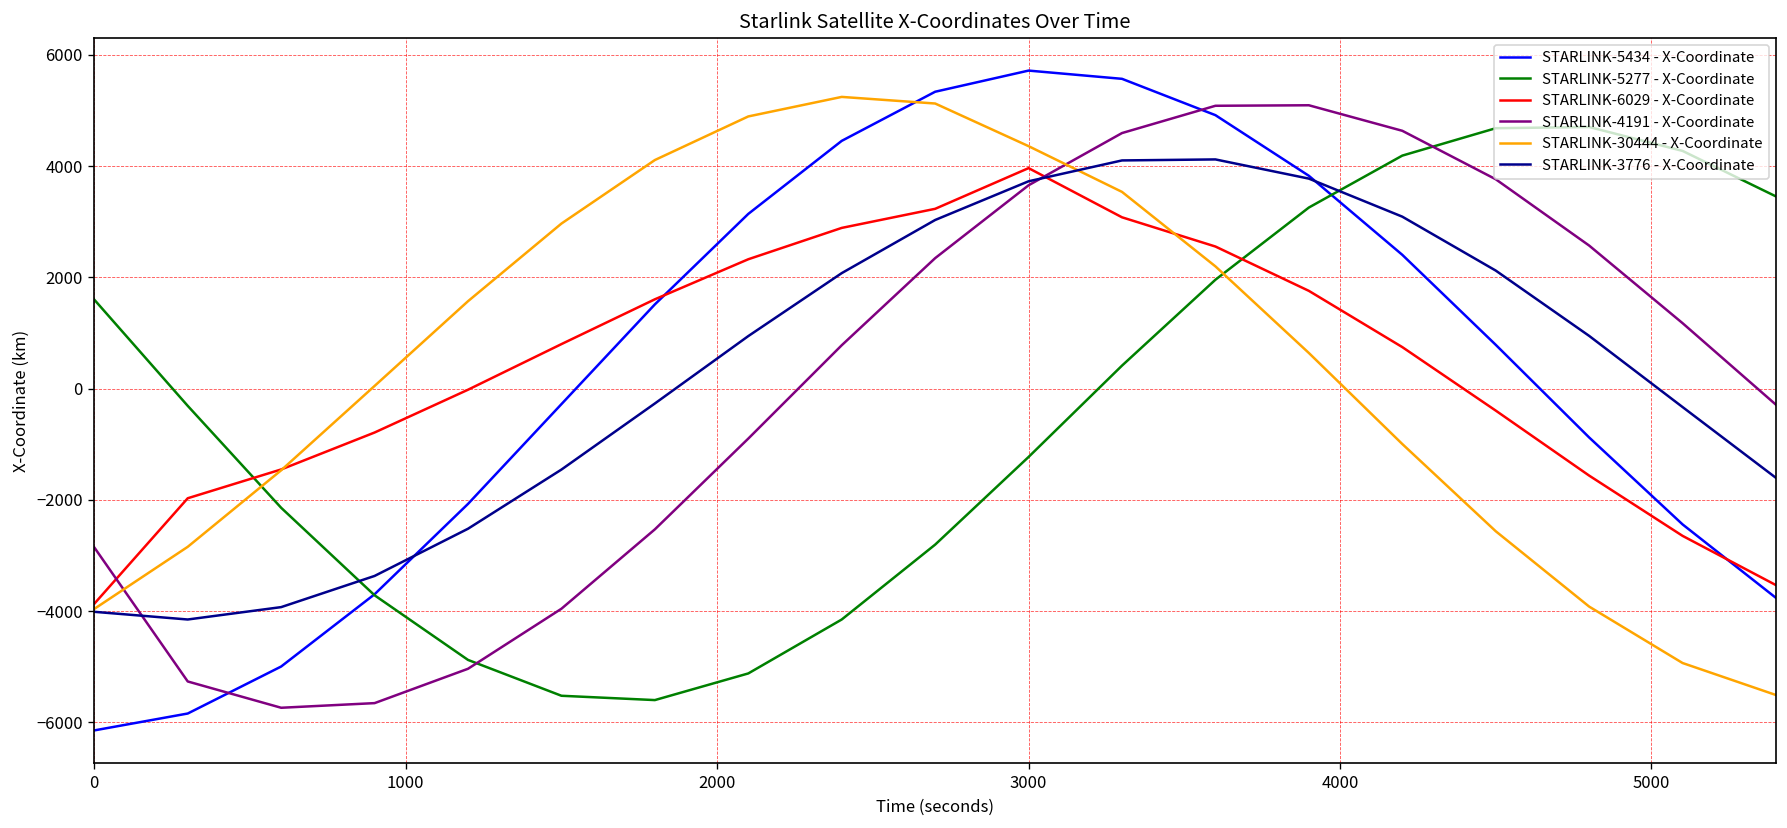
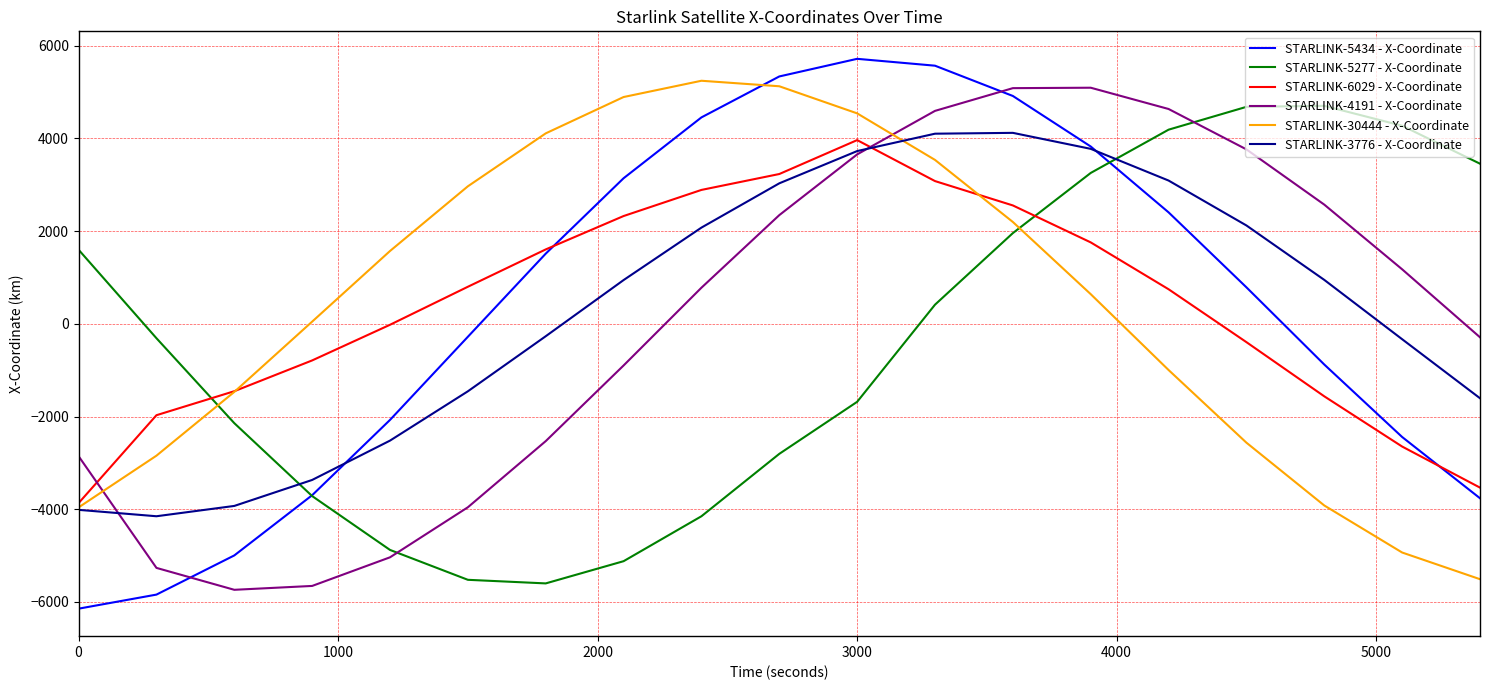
STARLINK-5277 - X-Coordinate, 3000: -1200 -> -1700
STARLINK-30444 - X-Coordinate, 3000: 4400 -> 4500
